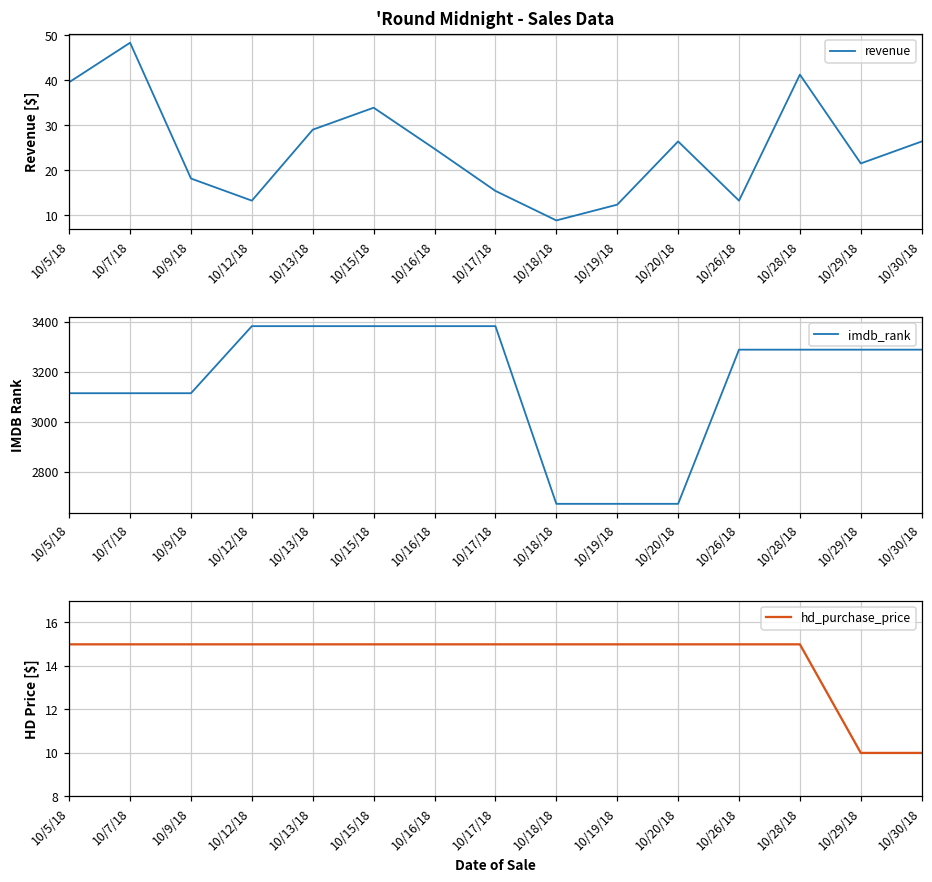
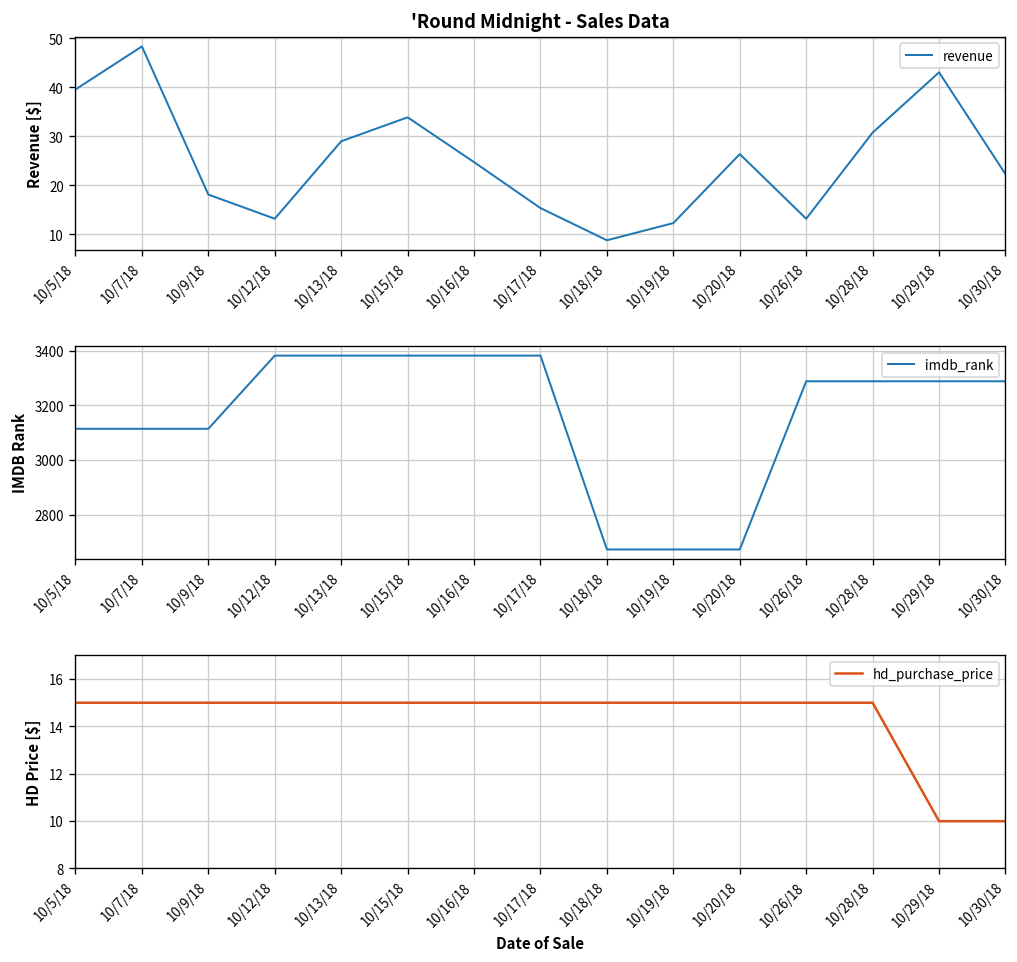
'Round Midnight - Sales Data, 10/28/18: 41 -> 31
'Round Midnight - Sales Data, 10/29/18: 21 -> 43
'Round Midnight - Sales Data, 10/30/18: 26 -> 22
